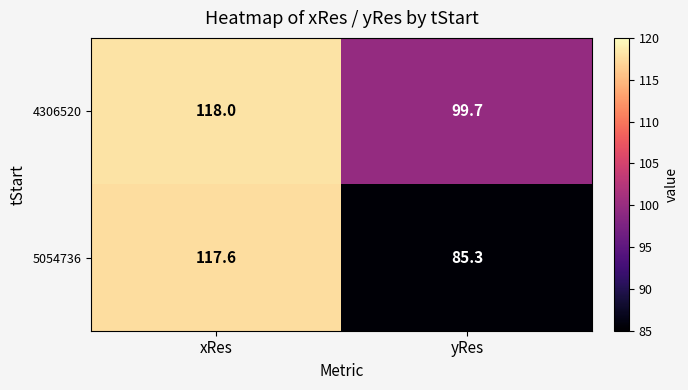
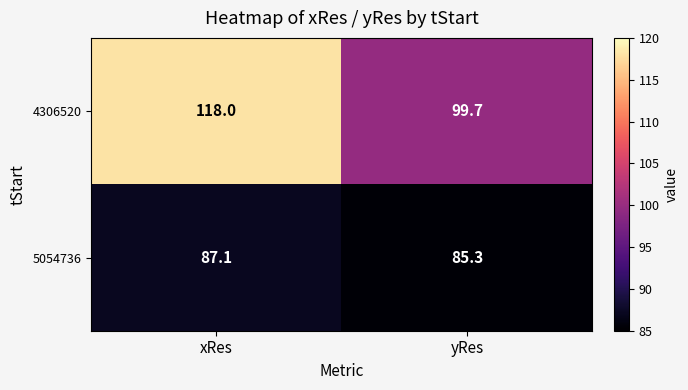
5054736, xRes: 117.6 -> 87.1
